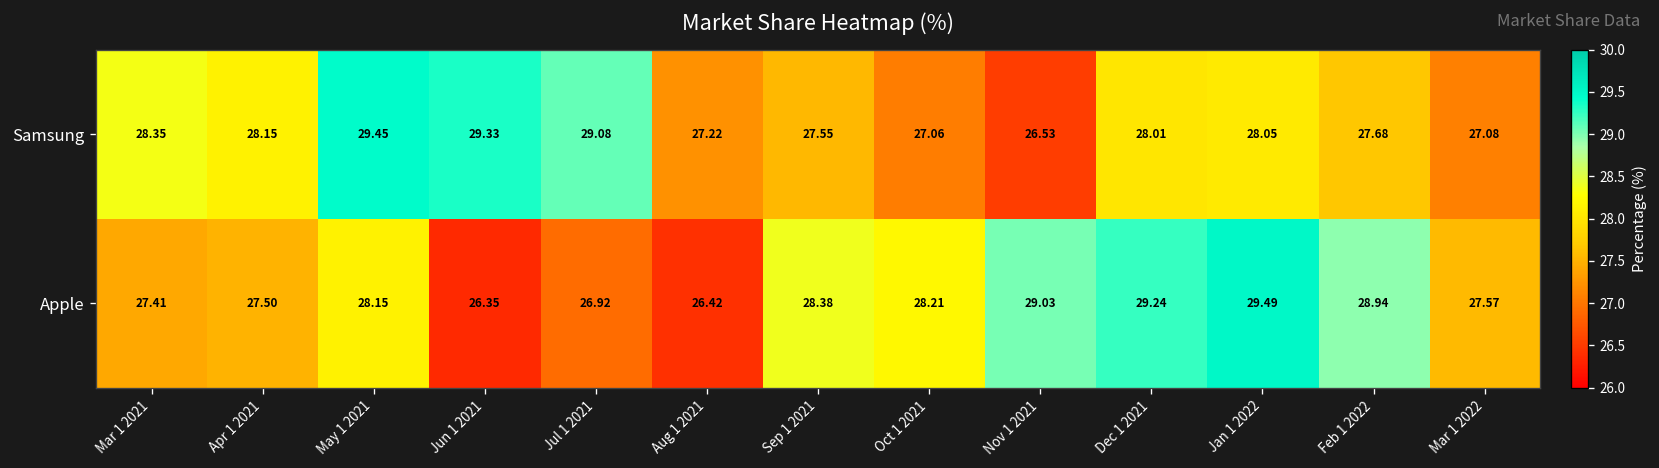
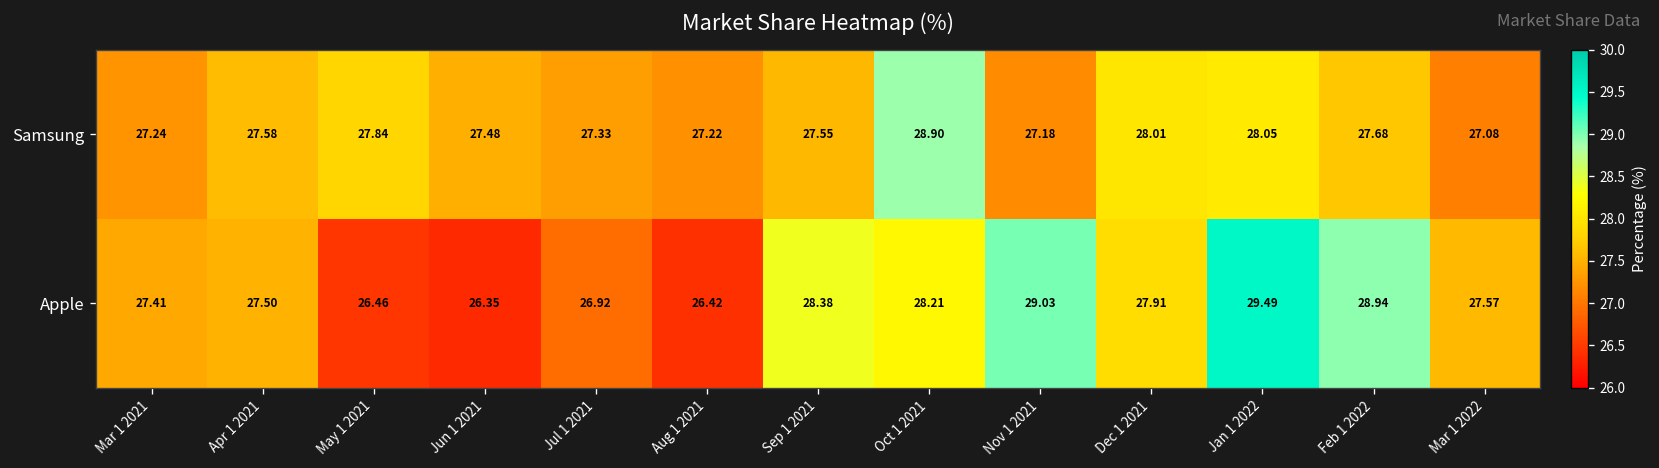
Samsung, Mar 1 2021: 28.35 -> 27.24
Samsung, Apr 1 2021: 28.15 -> 27.58
Samsung, May 1 2021: 29.45 -> 27.84
Samsung, Jun 1 2021: 29.33 -> 27.48
Samsung, Jul 1 2021: 29.08 -> 27.33
Samsung, Oct 1 2021: 27.06 -> 28.90
Samsung, Nov 1 2021: 26.53 -> 27.18
Apple, May 1 2021: 28.15 -> 26.46
Apple, Dec 1 2021: 29.24 -> 27.91
